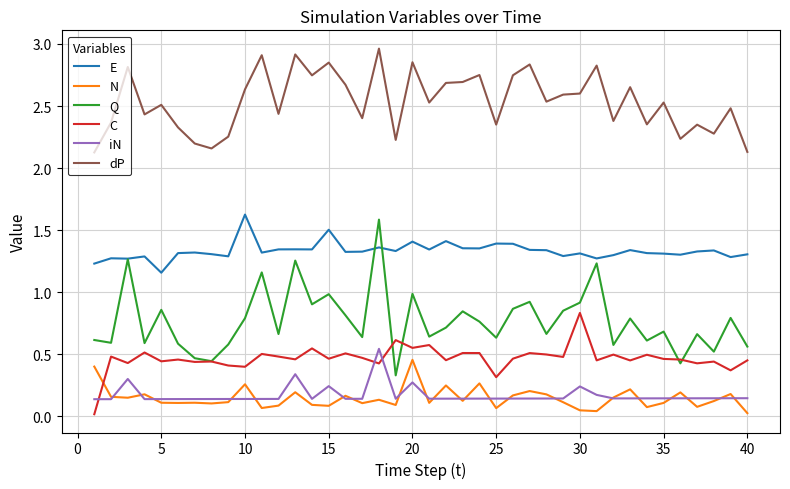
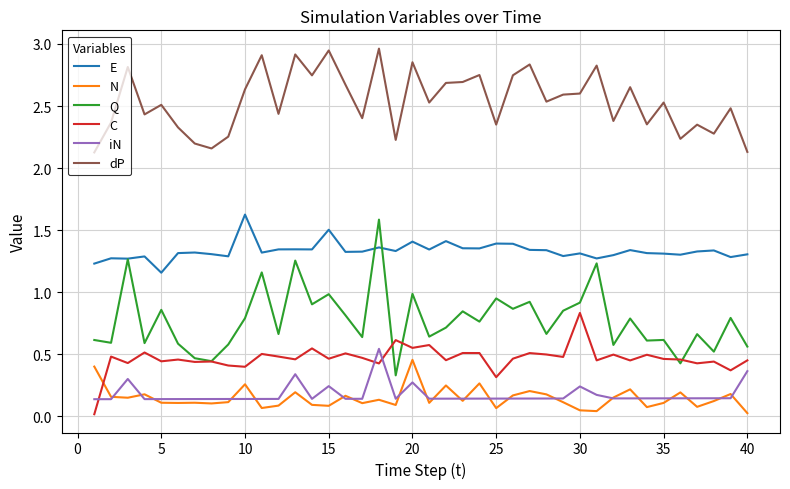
dP, 15: 2.85 -> 2.95
Q, 25: 0.63 -> 0.95
Q, 35: 0.68 -> 0.62
iN, 40: 0.15 -> 0.36
